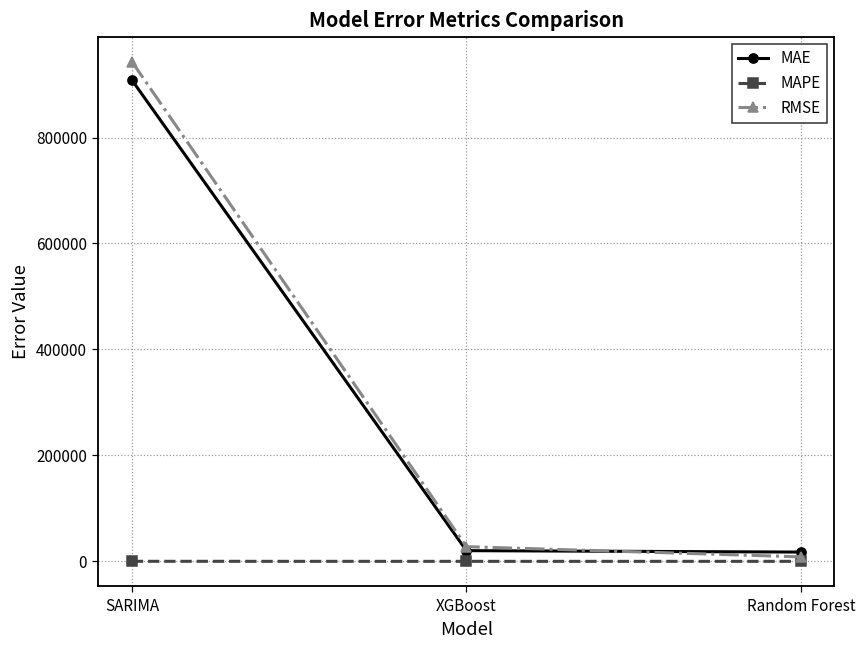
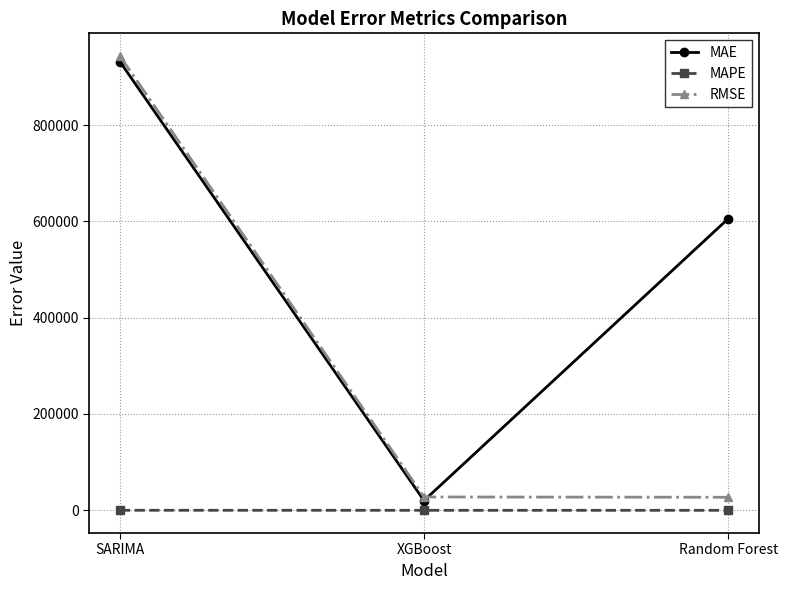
MAE, SARIMA: 910000 -> 930000
MAE, Random Forest: 20000 -> 610000
RMSE, Random Forest: 10000 -> 30000
